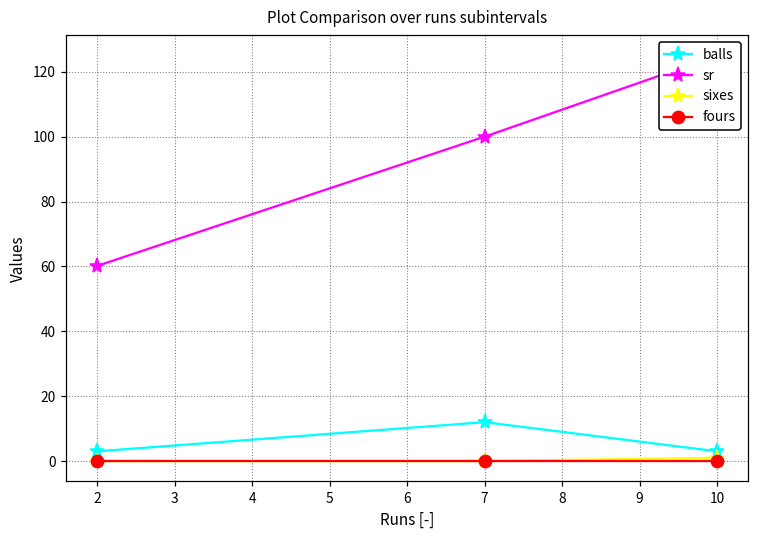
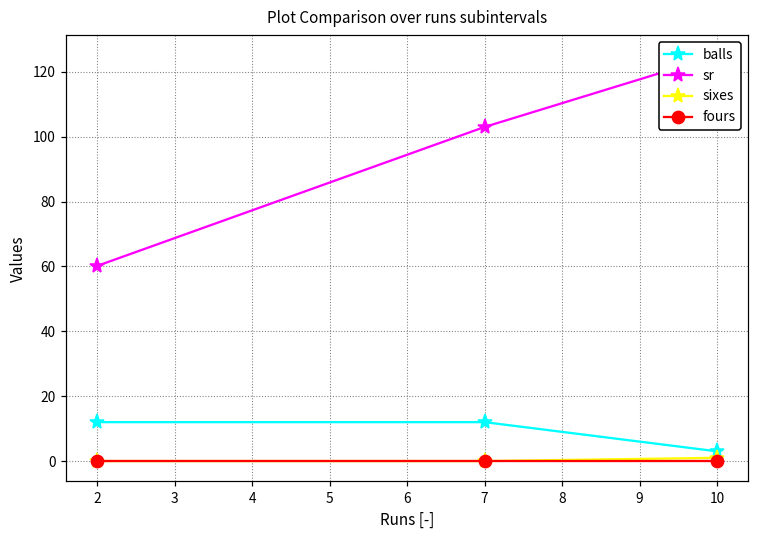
balls, 2: 3 -> 12
sr, 7: 100 -> 103
